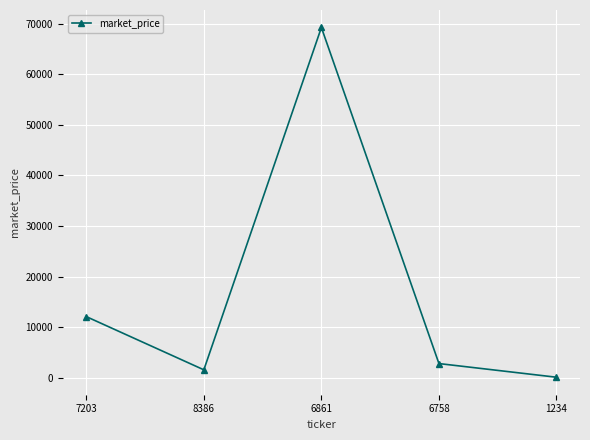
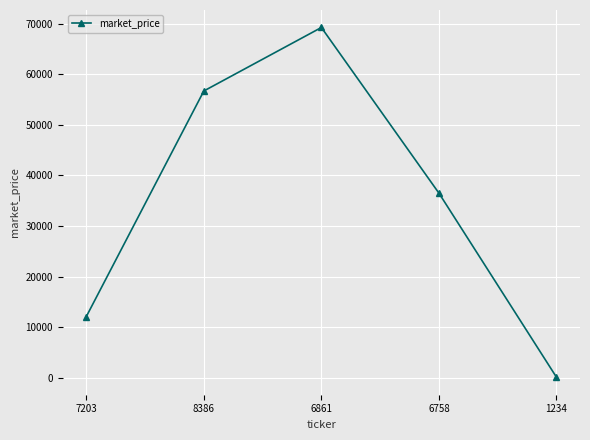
8386: 2000 -> 57000
6758: 3000 -> 37000
